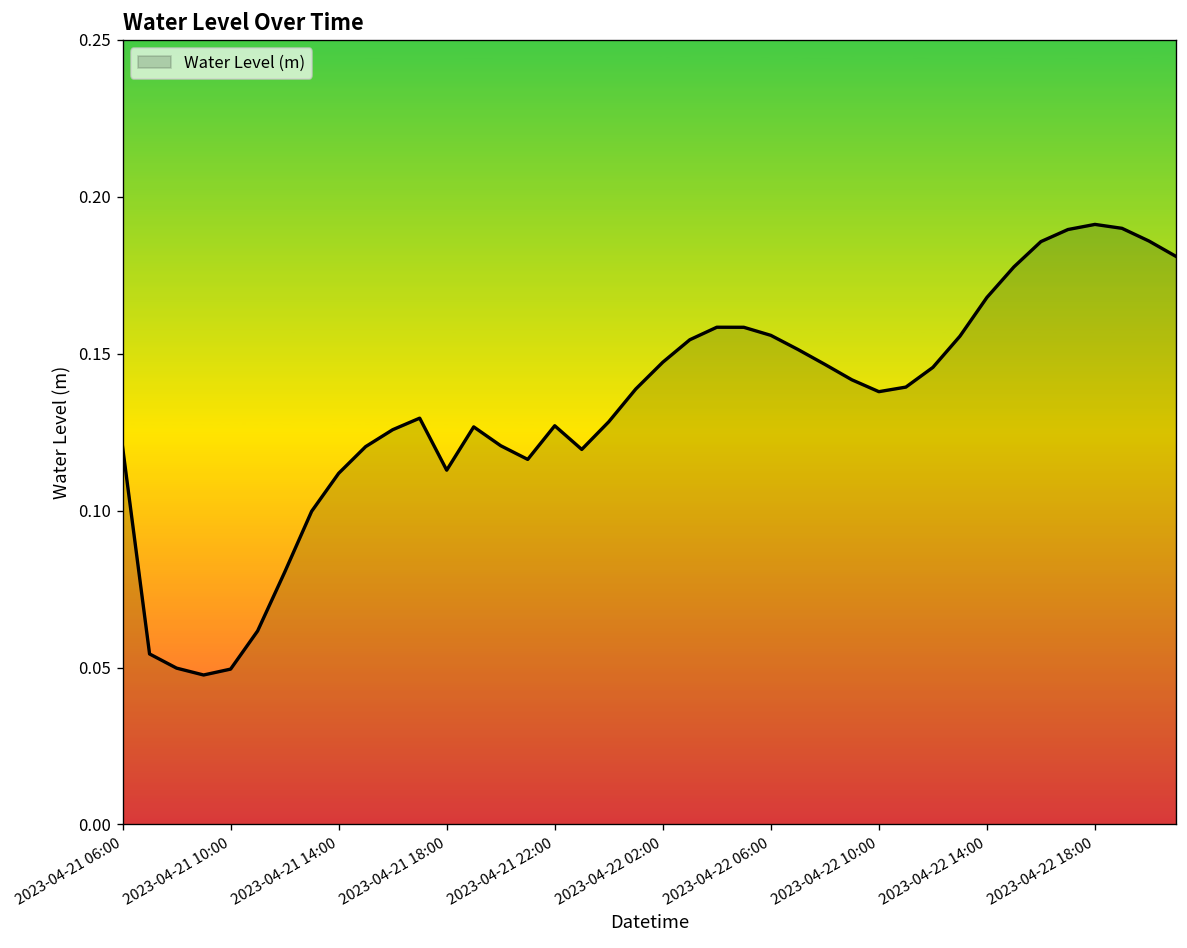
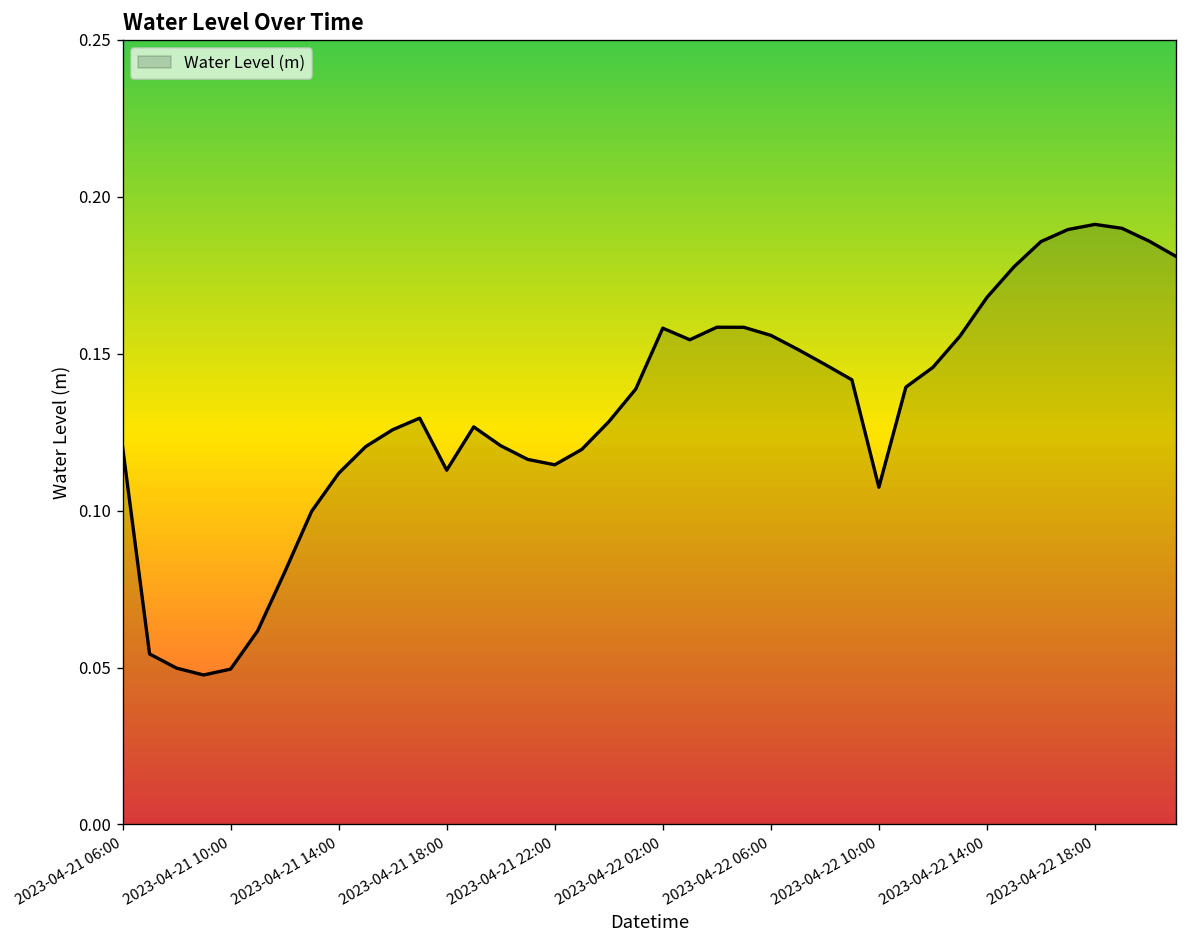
2023-04-21 22:00: 0.127 -> 0.115
2023-04-22 02:00: 0.147 -> 0.158
2023-04-22 10:00: 0.138 -> 0.107
